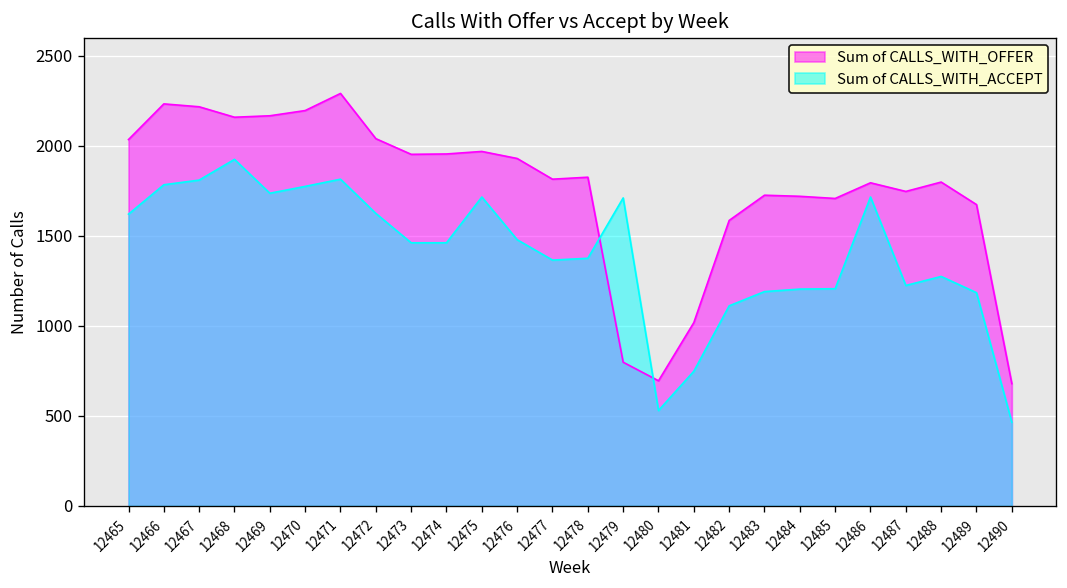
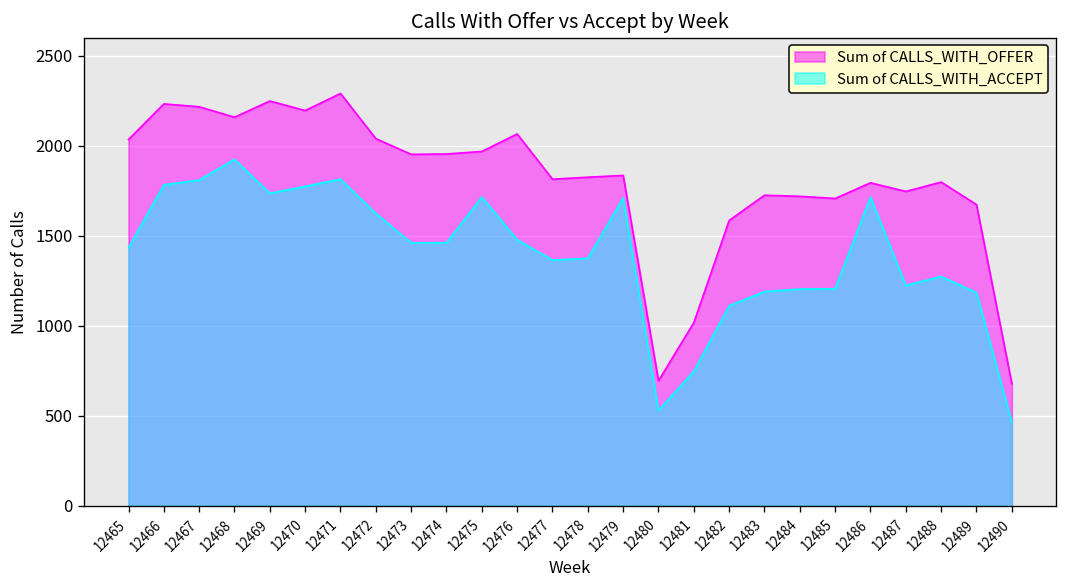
Sum of CALLS_WITH_ACCEPT, 12465: 1620 -> 1430
Sum of CALLS_WITH_OFFER, 12469: 2170 -> 2250
Sum of CALLS_WITH_OFFER, 12476: 1930 -> 2070
Sum of CALLS_WITH_OFFER, 12479: 800 -> 1840
